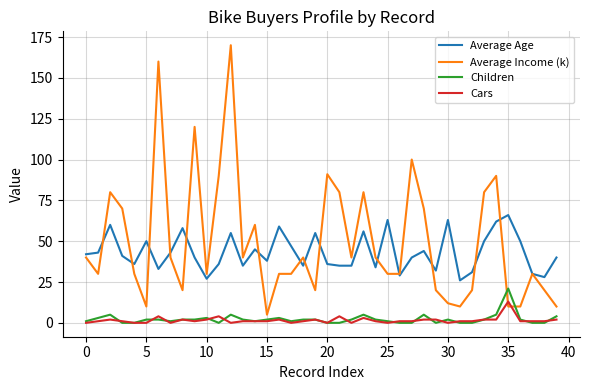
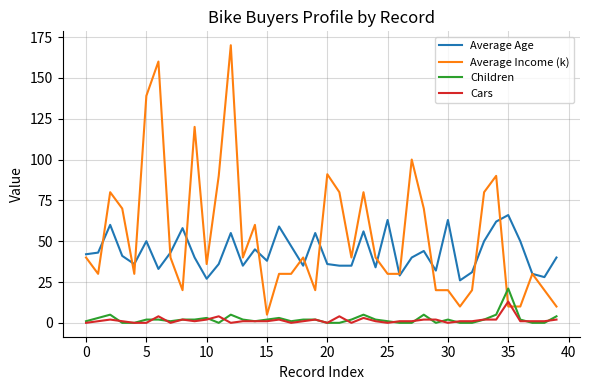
Average Income (k), 5: 10 -> 139
Average Income (k), 10: 30 -> 36
Average Income (k), 30: 12 -> 20
